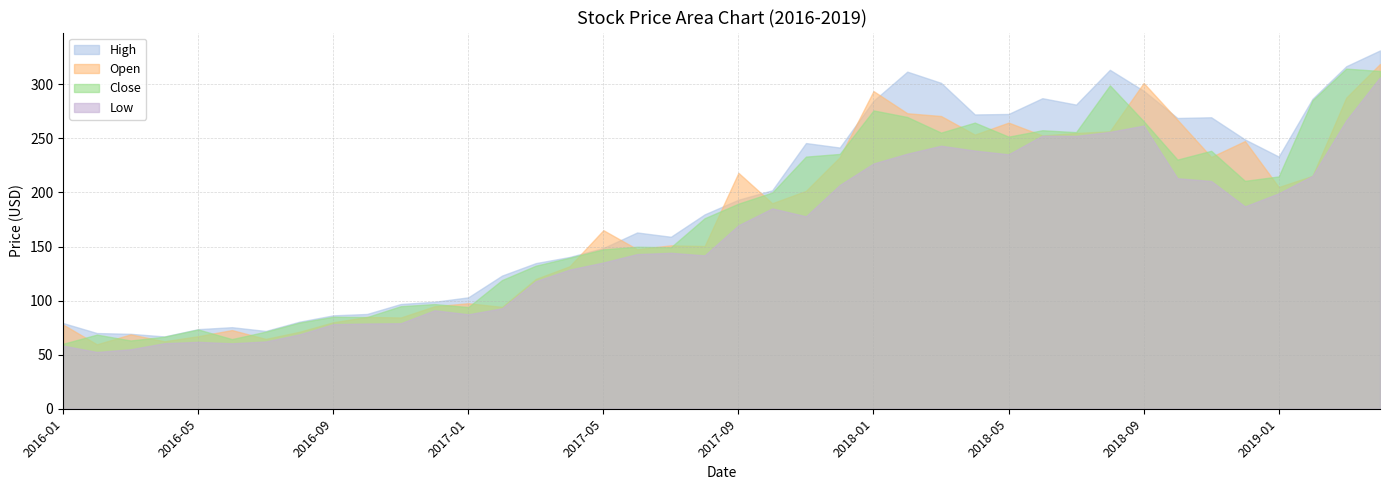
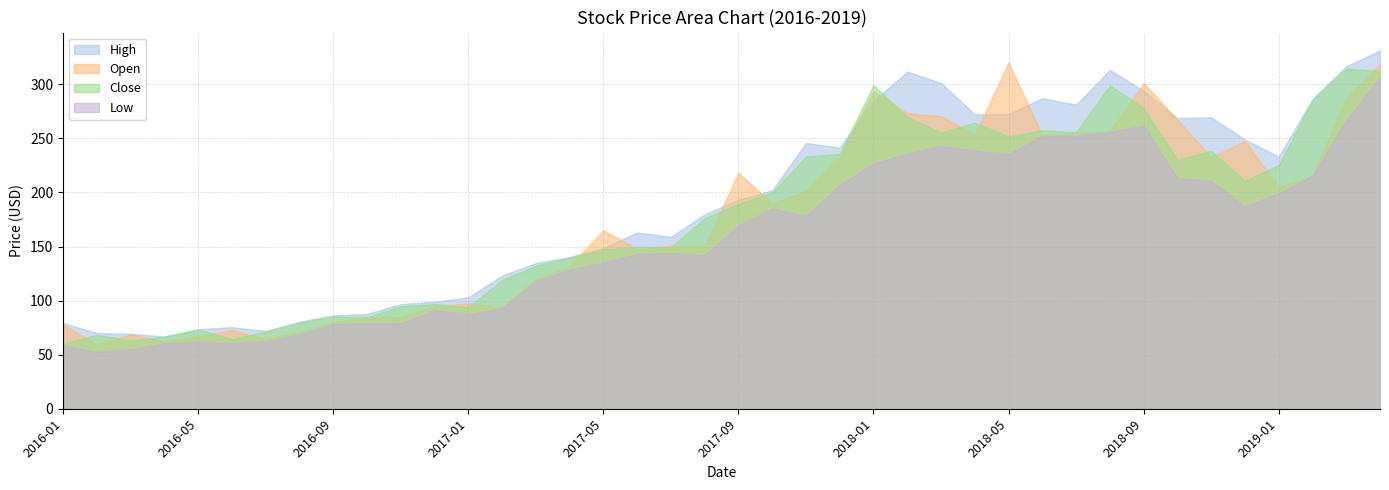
Close, 2018-01: 276 -> 299
Open, 2018-05: 265 -> 320
Close, 2018-09: 266 -> 278
Close, 2019-01: 215 -> 225
